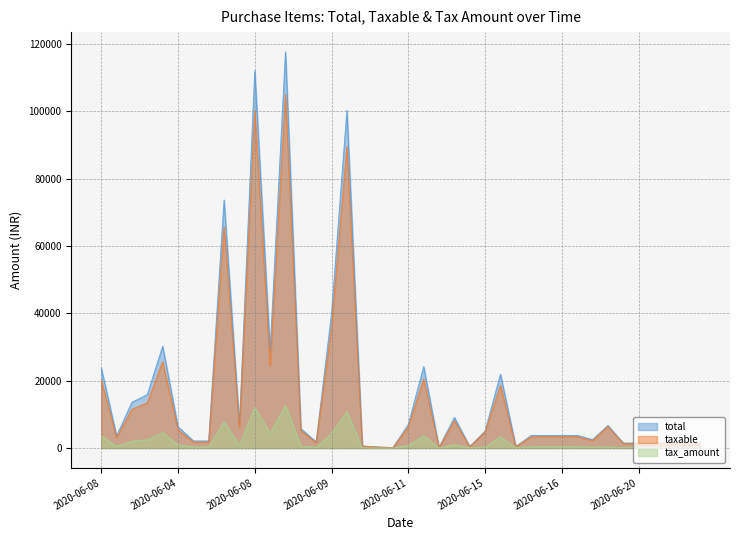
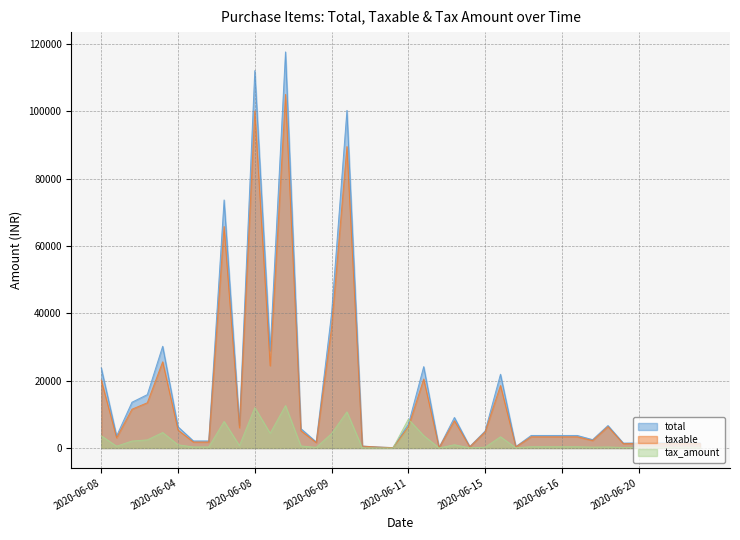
tax_amount, 2020-06-11: 1000 -> 9000
